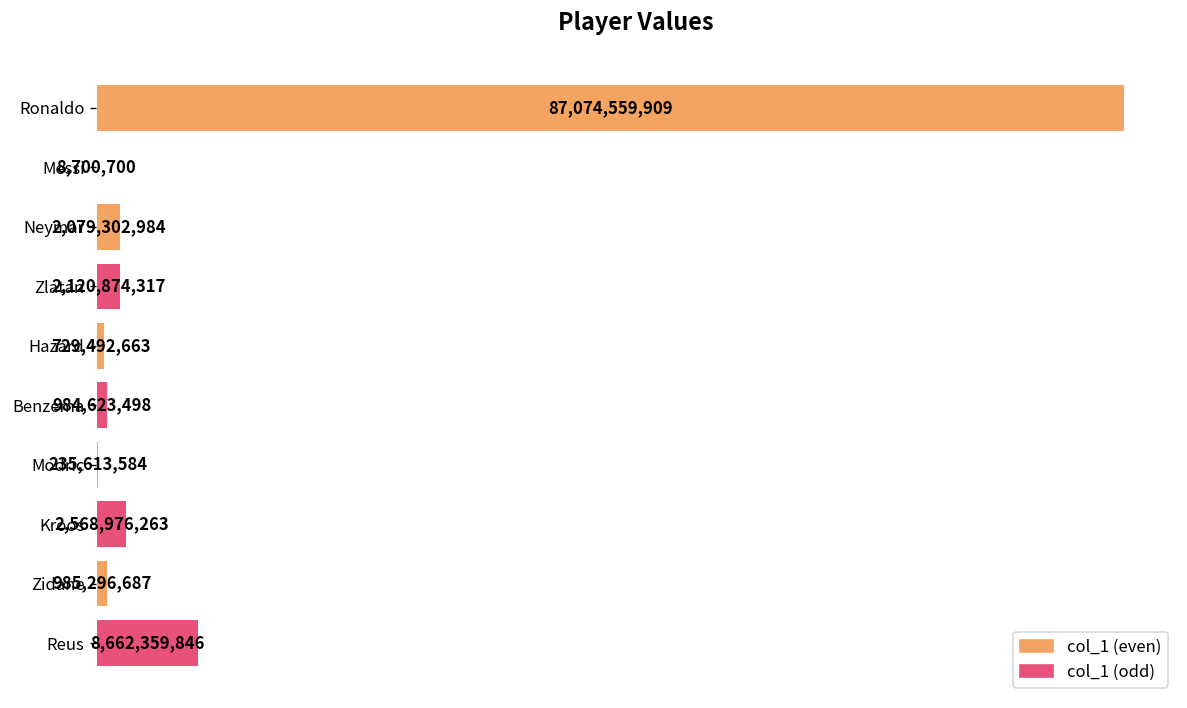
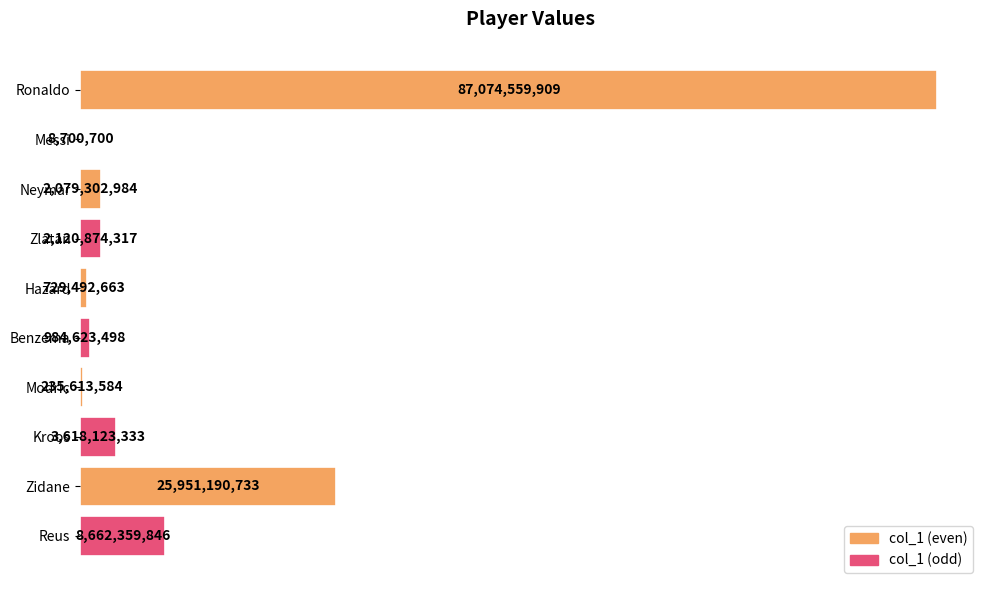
Kroos: 2,568,976,263 -> 3,618,123,333
Zidane: 985,296,687 -> 25,951,190,733
